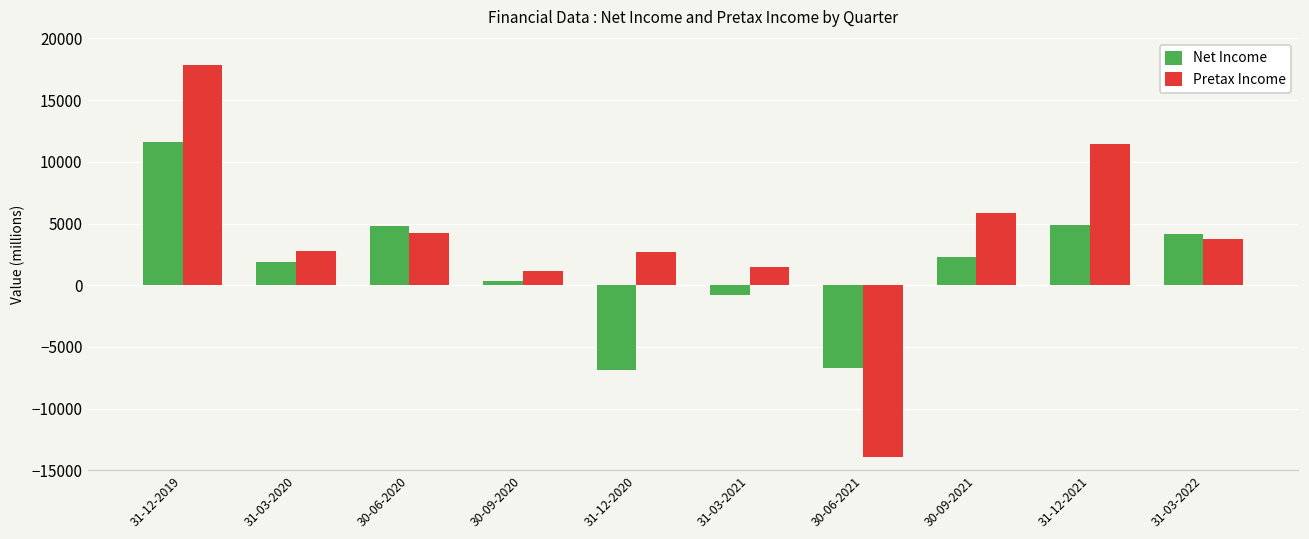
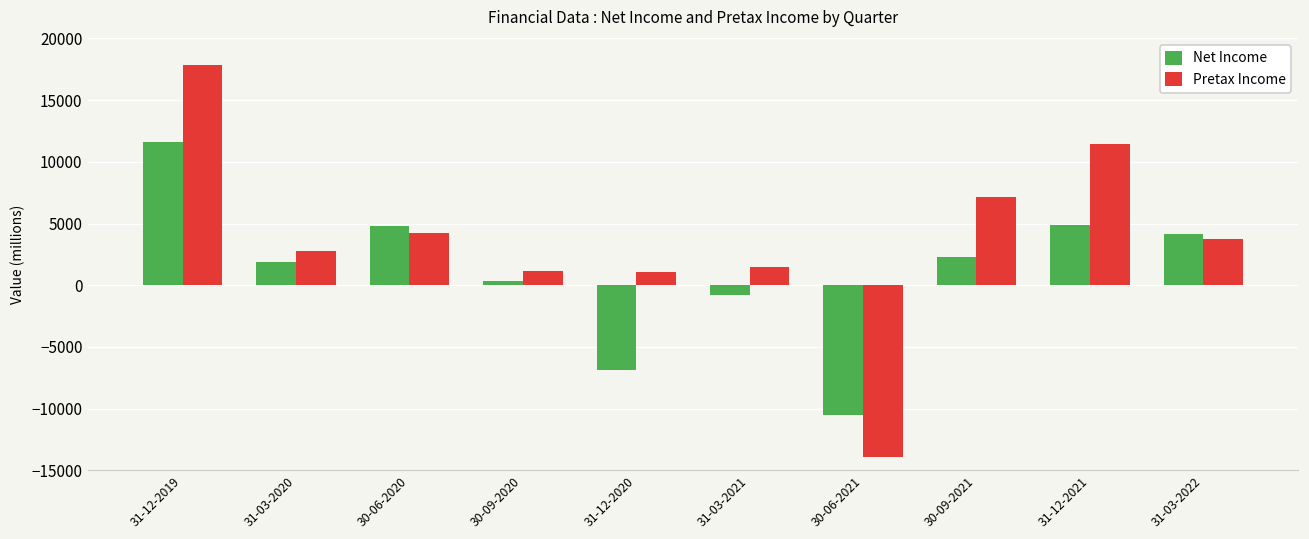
Pretax Income, 31-12-2020: 2700 -> 1100
Net Income, 30-06-2021: -6700 -> -10500
Pretax Income, 30-09-2021: 5800 -> 7100
